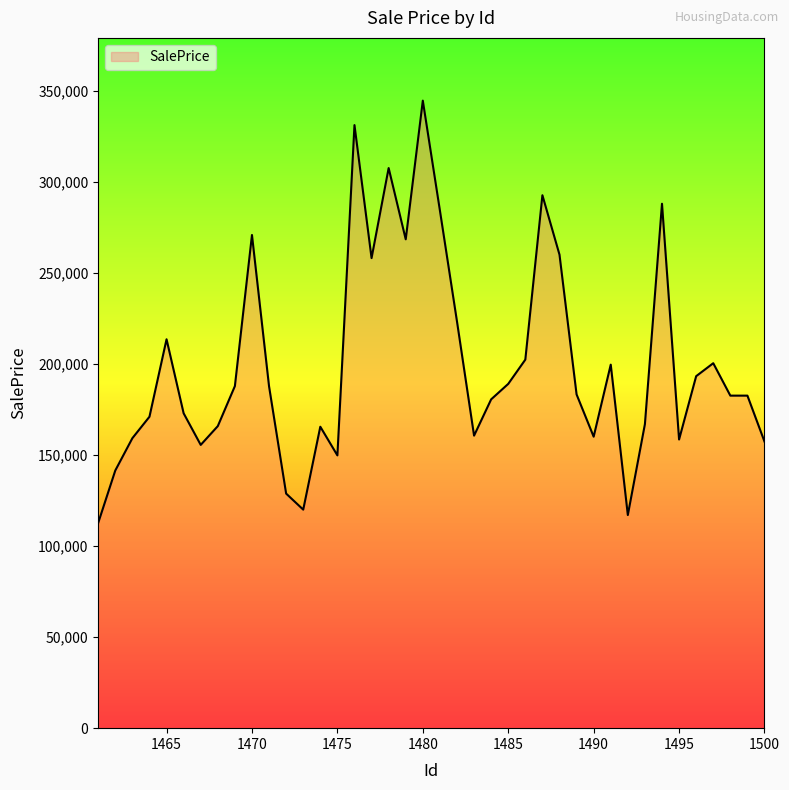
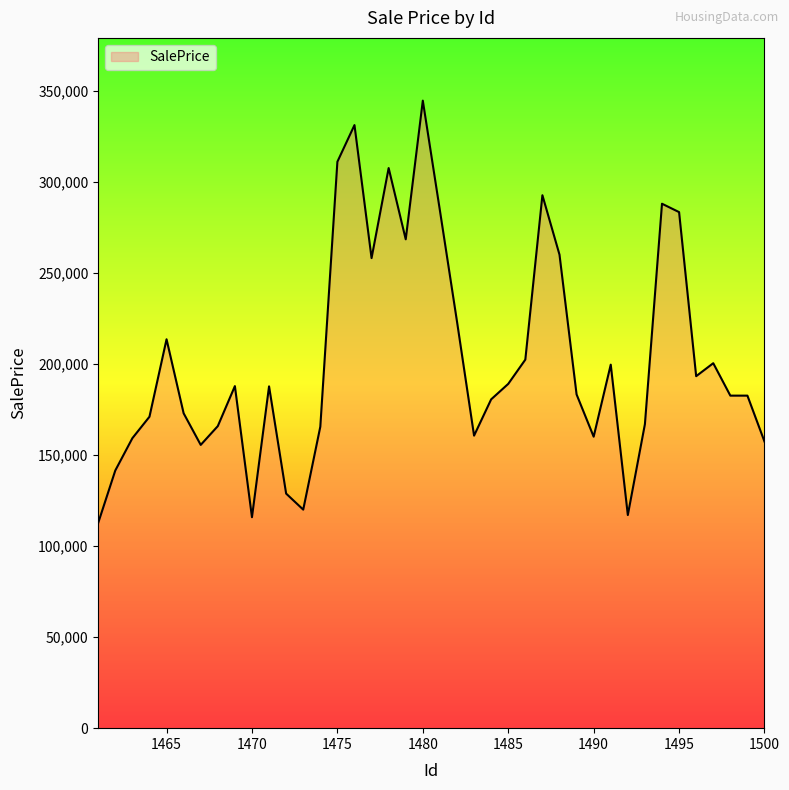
1470: 271,000 -> 116,000
1475: 150,000 -> 311,000
1495: 159,000 -> 284,000
